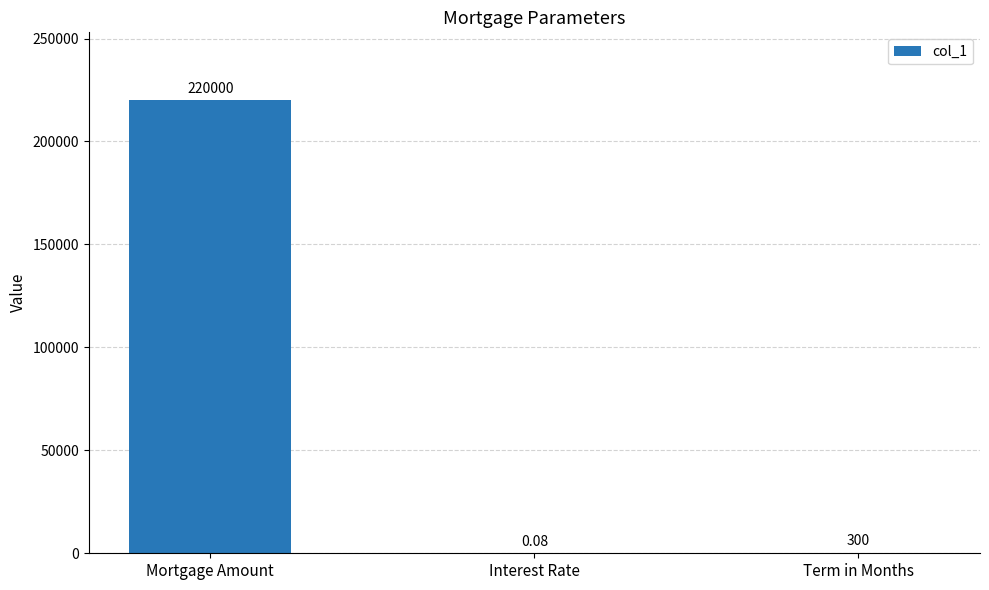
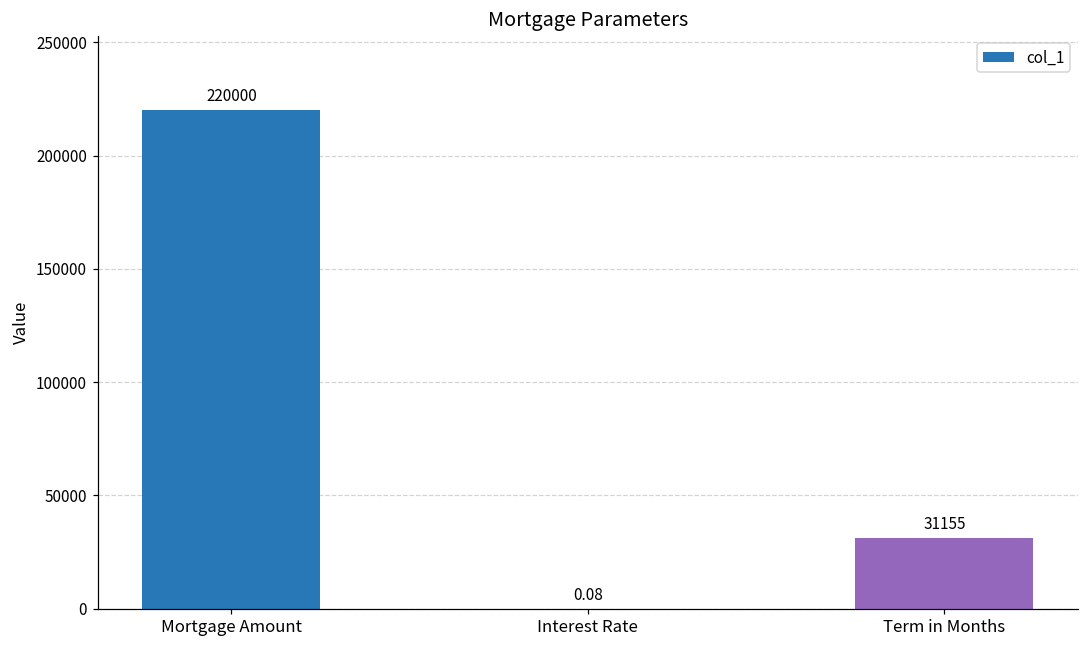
Term in Months: 300 -> 31155
